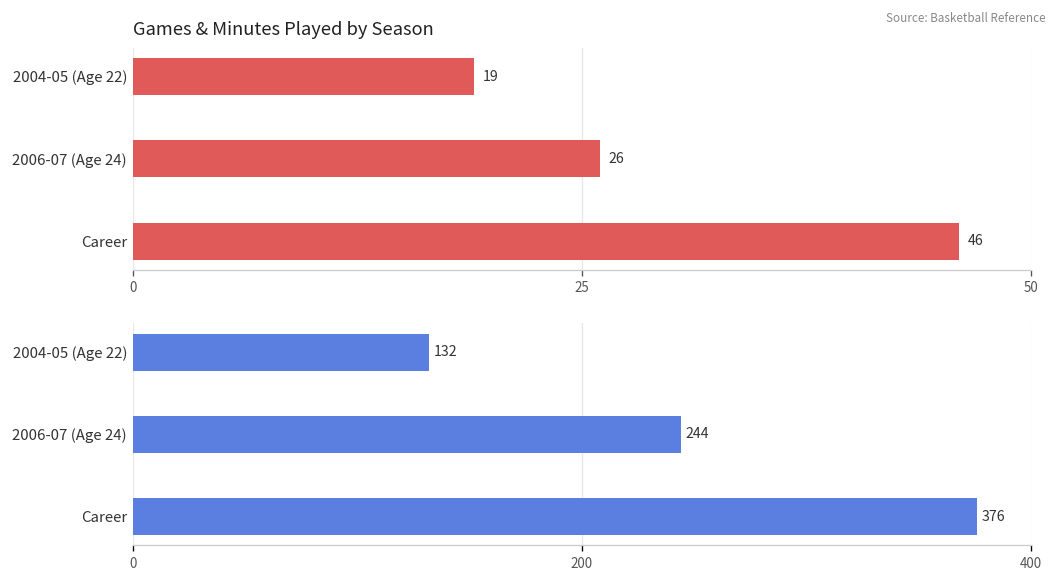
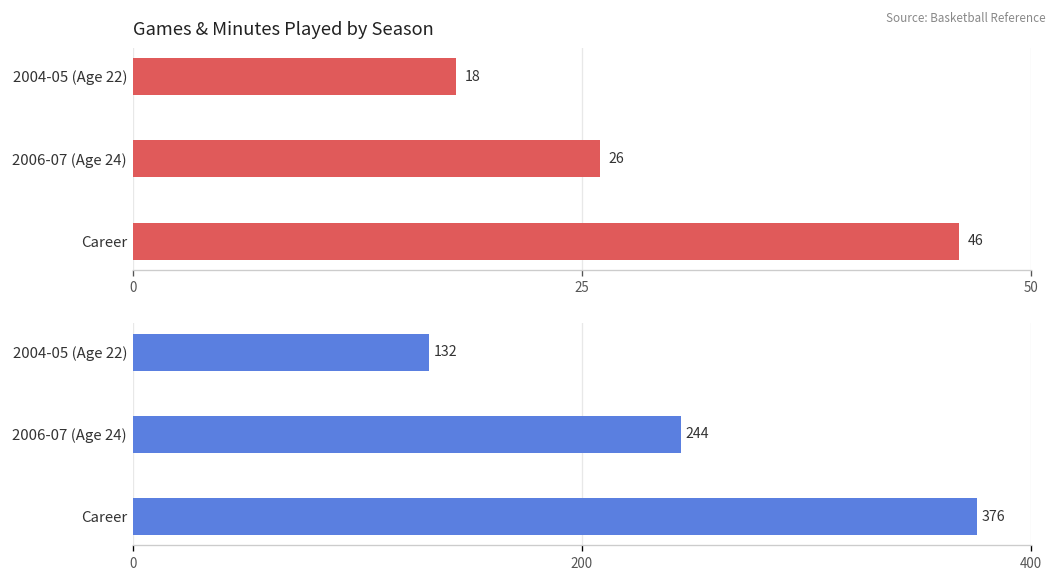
Games & Minutes Played by Season, 2004-05 (Age 22): 19 -> 18
